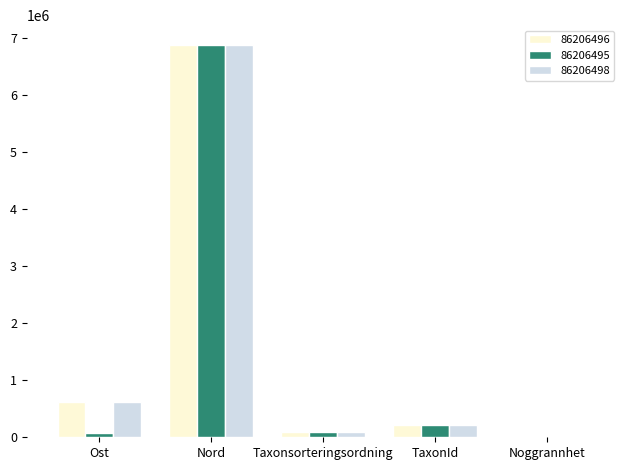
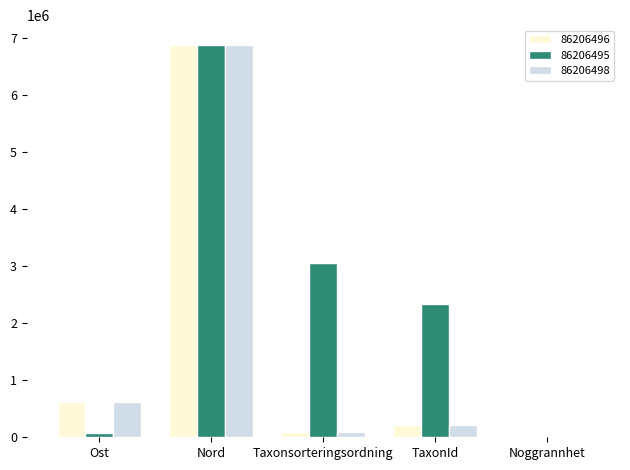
86206495, Taxonsorteringsordning: 100000 -> 3100000
86206495, TaxonId: 200000 -> 2300000
